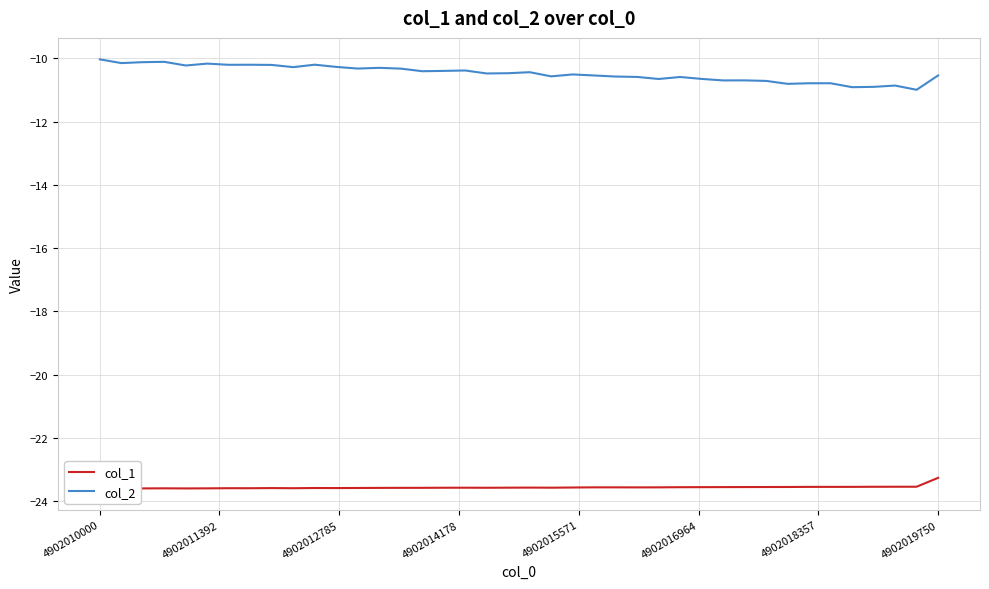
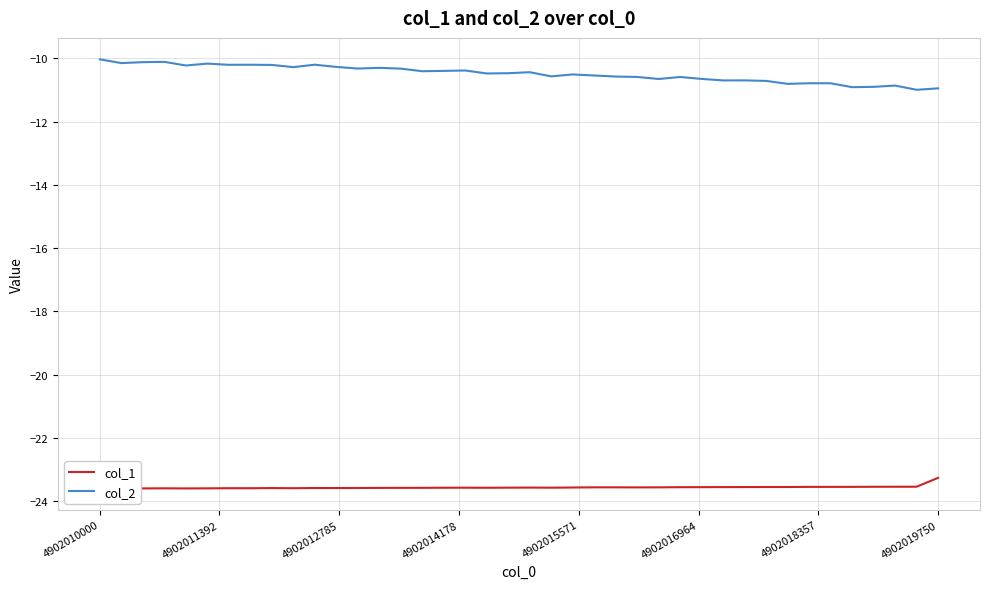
col_2, 4902019750: -10.5 -> -10.9
